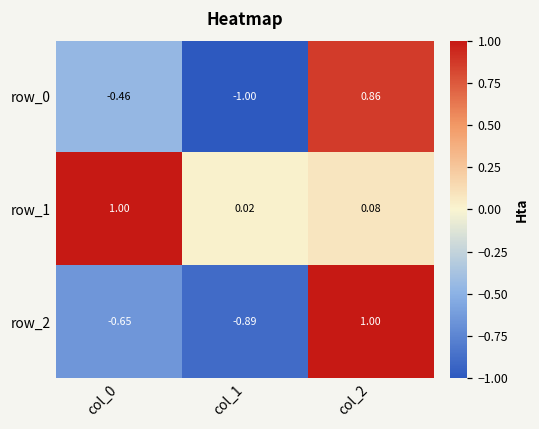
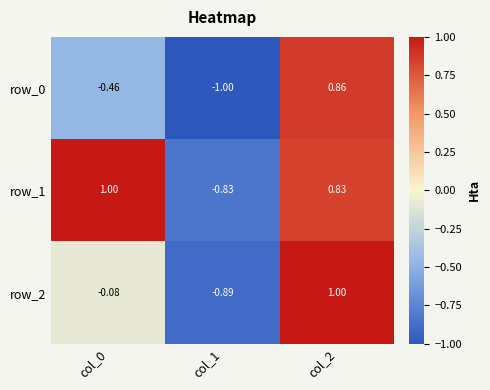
row_1, col_1: 0.02 -> -0.83
row_1, col_2: 0.08 -> 0.83
row_2, col_0: -0.65 -> -0.08
